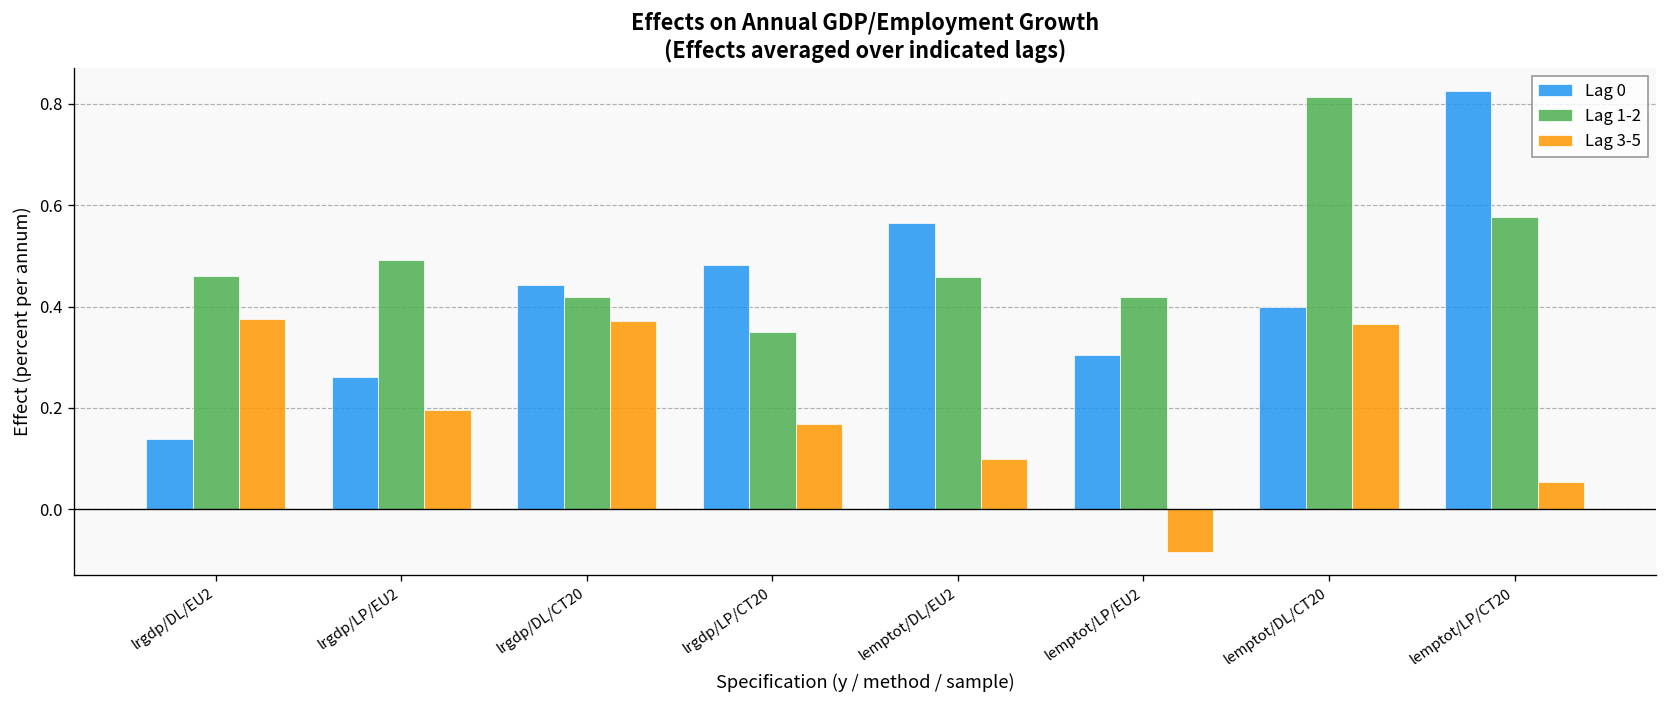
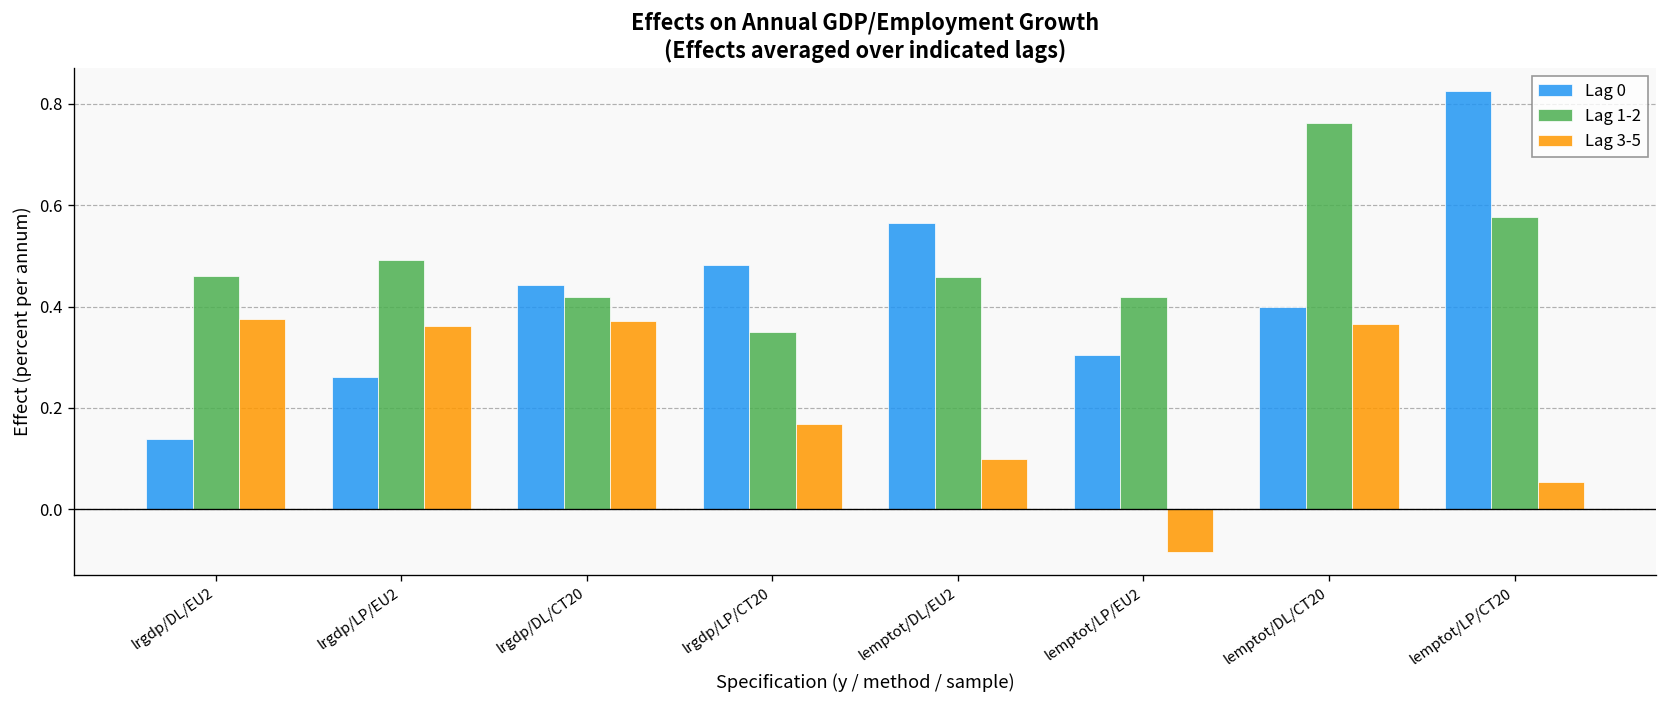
Lag 3-5, lrgdp/LP/EU2: 0.20 -> 0.36
Lag 1-2, lemptot/DL/CT20: 0.81 -> 0.76
